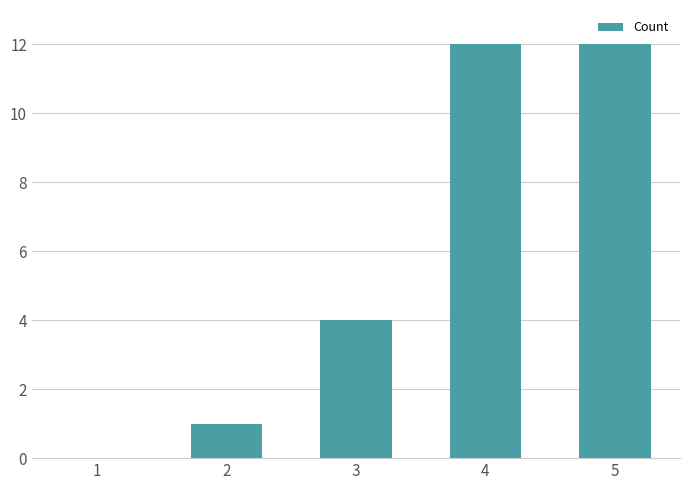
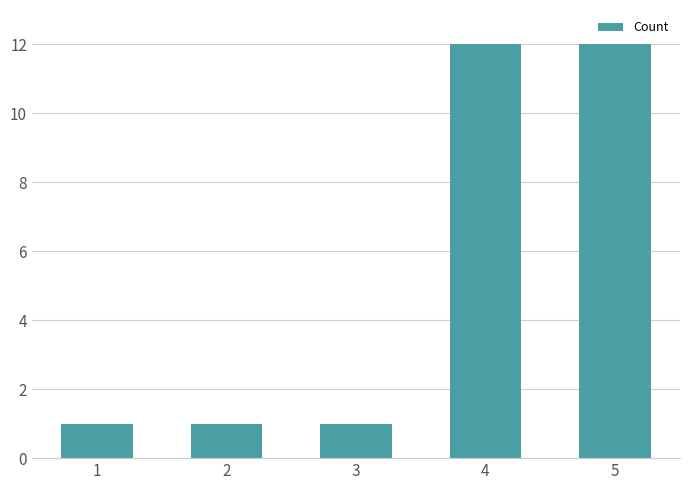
1: 0 -> 1
3: 4 -> 1
